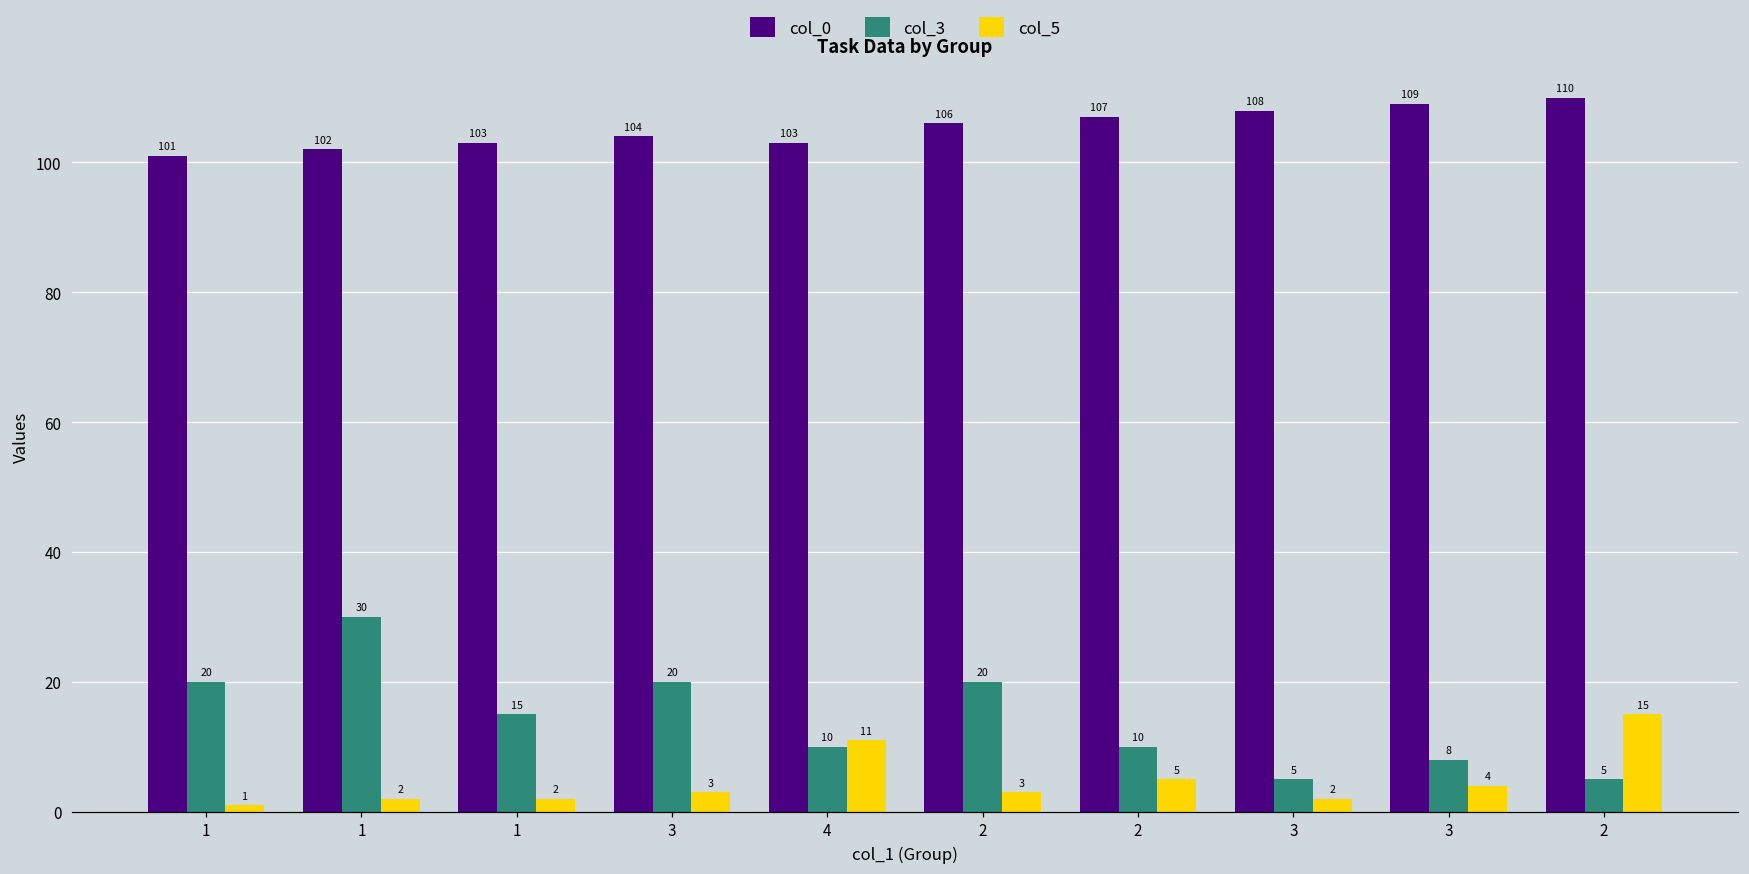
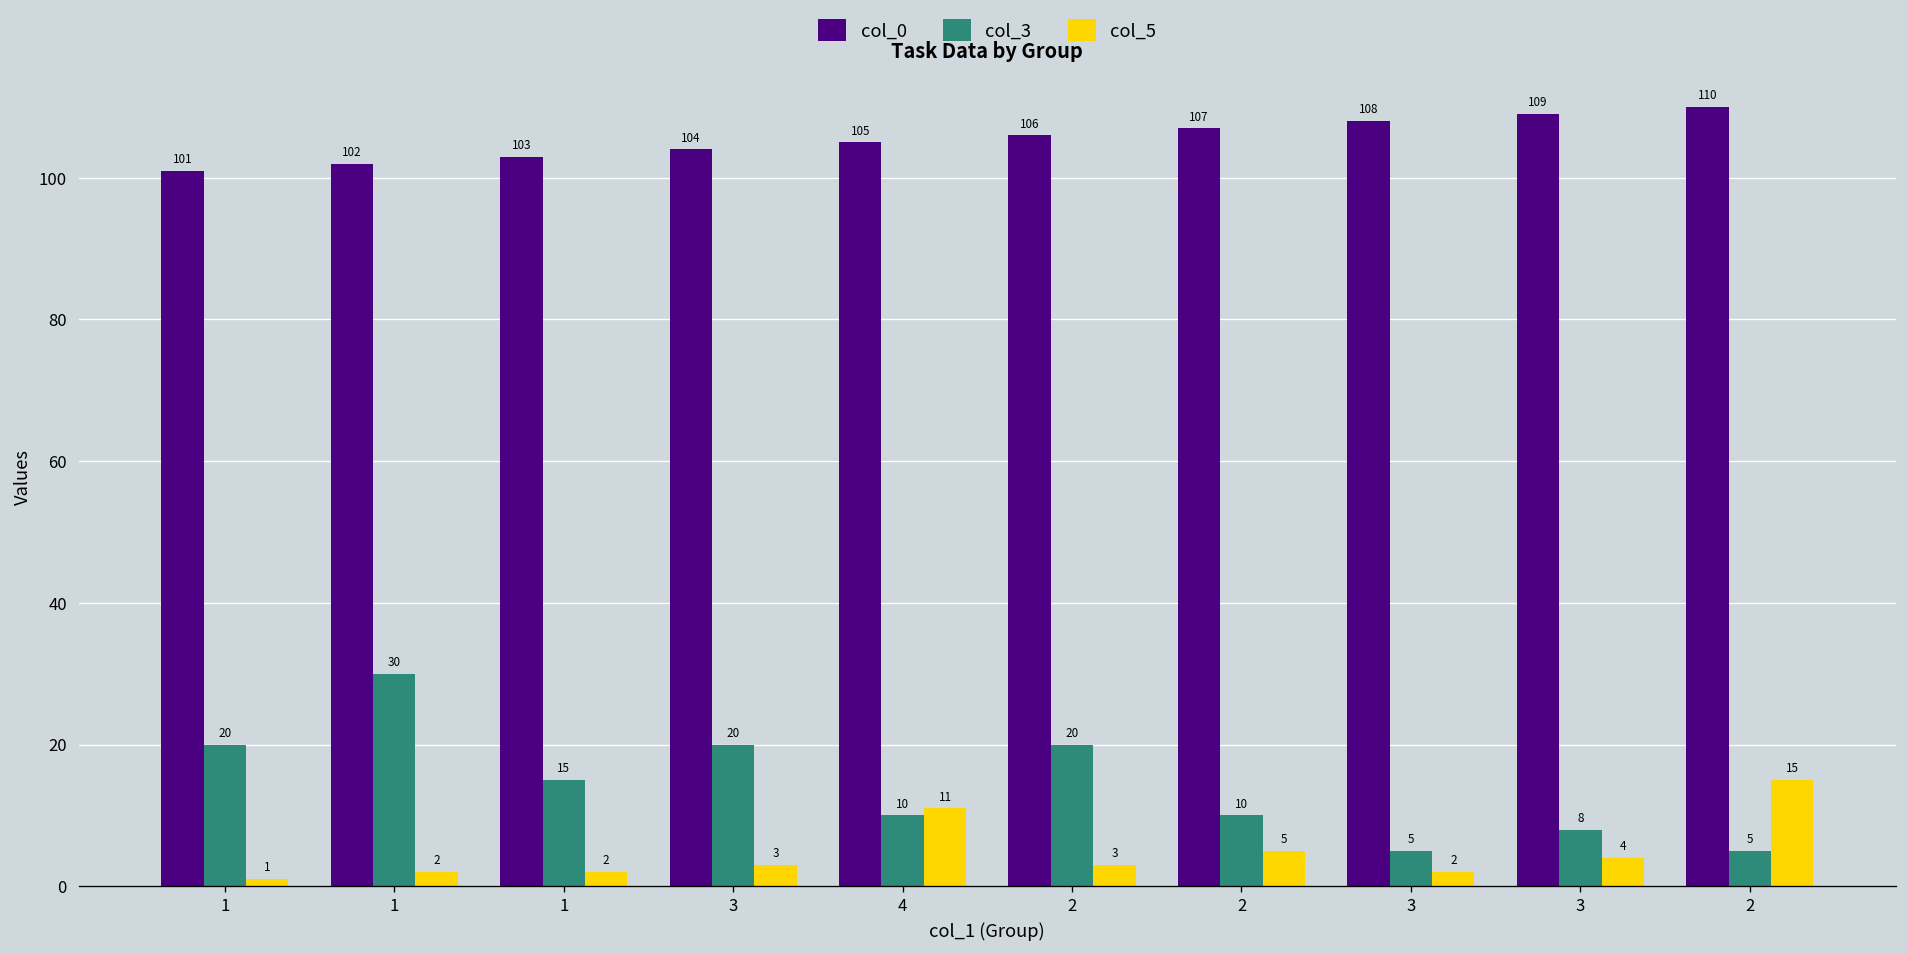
col_0, 4: 103 -> 105
